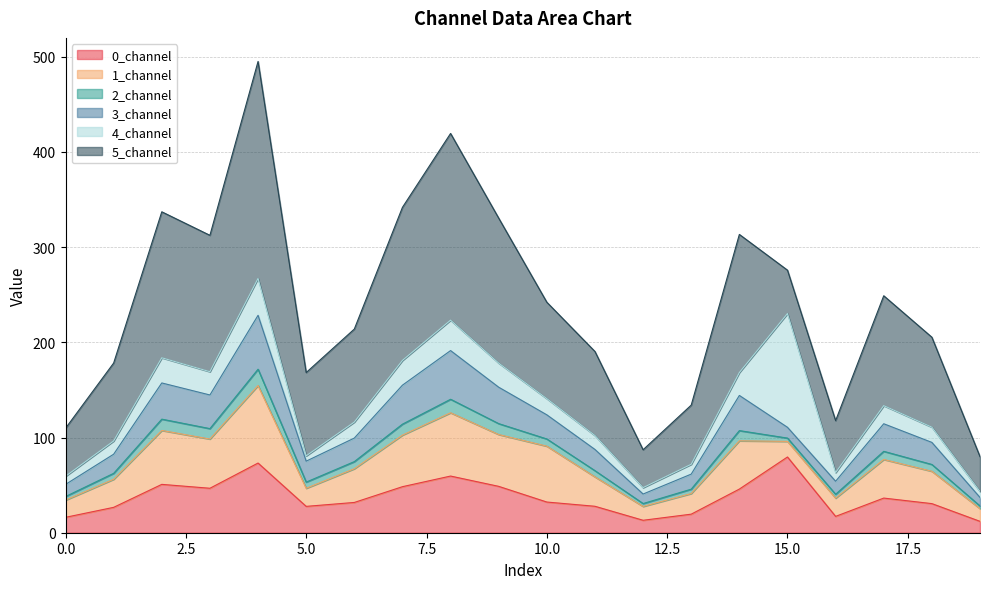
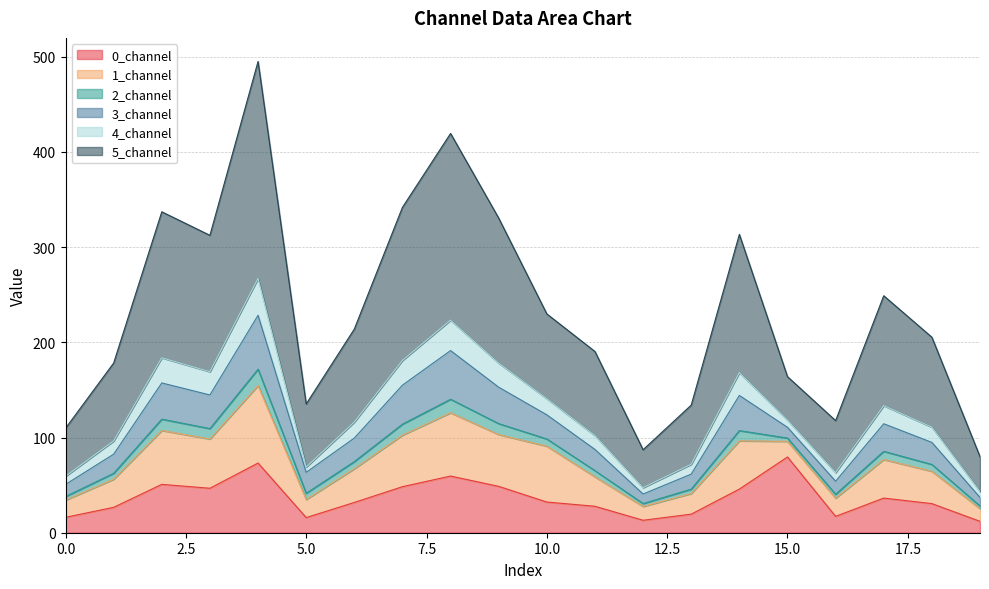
0_channel, 5.0: 30 -> 20
5_channel, 5.0: 90 -> 70
5_channel, 10.0: 100 -> 90
4_channel, 15.0: 120 -> 10
